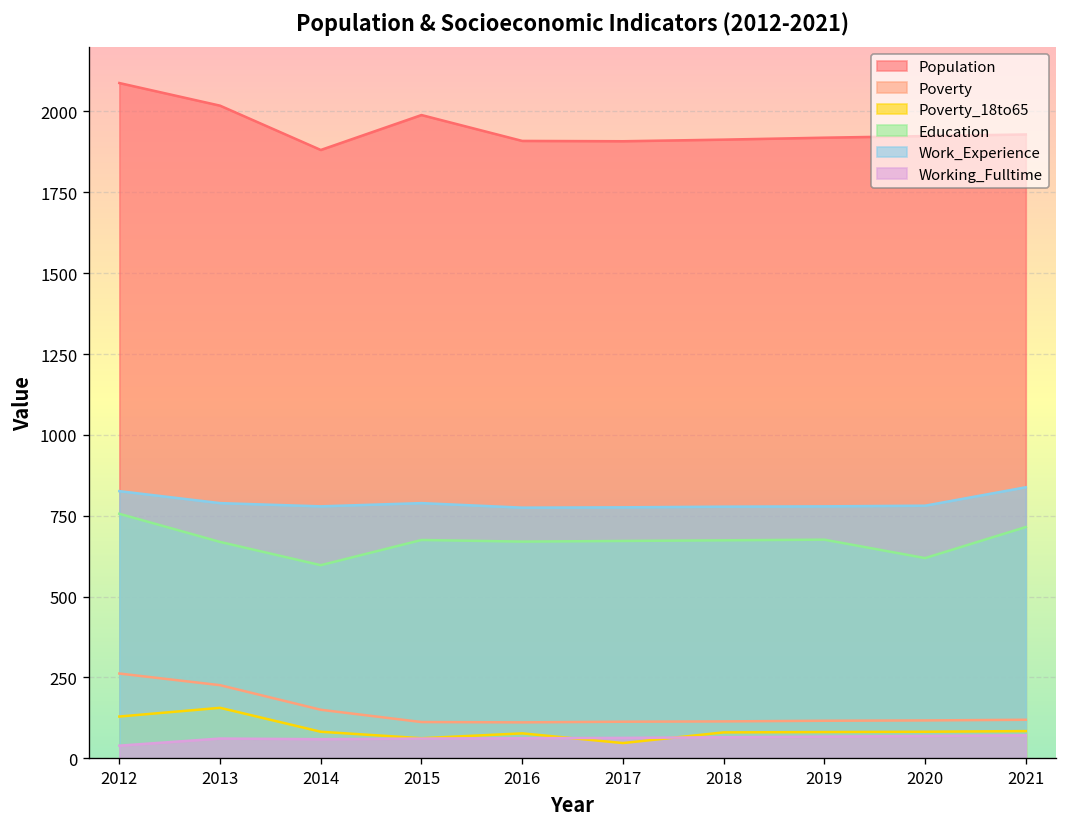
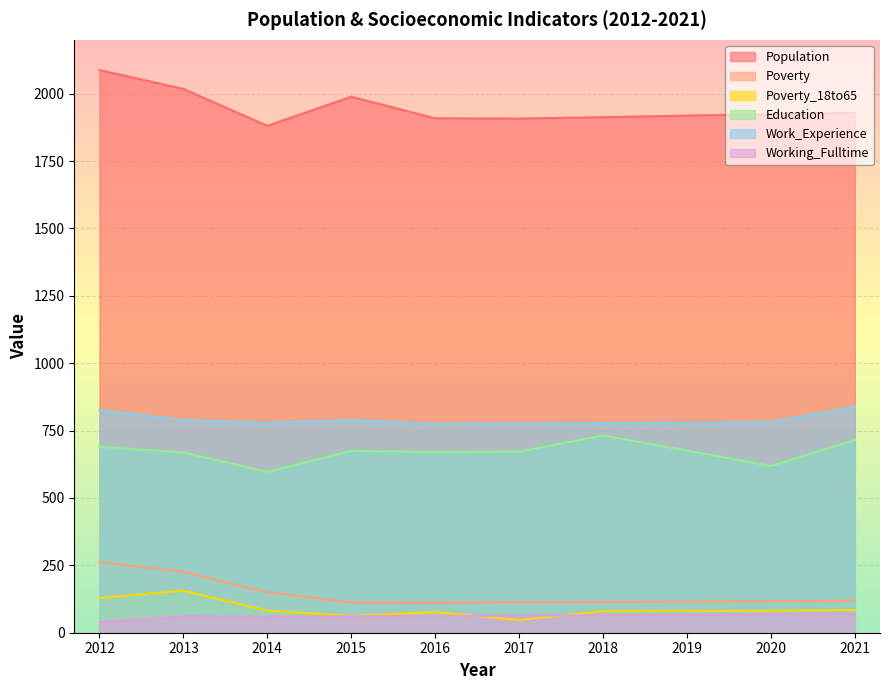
Education, 2012: 760 -> 690
Education, 2018: 670 -> 730
